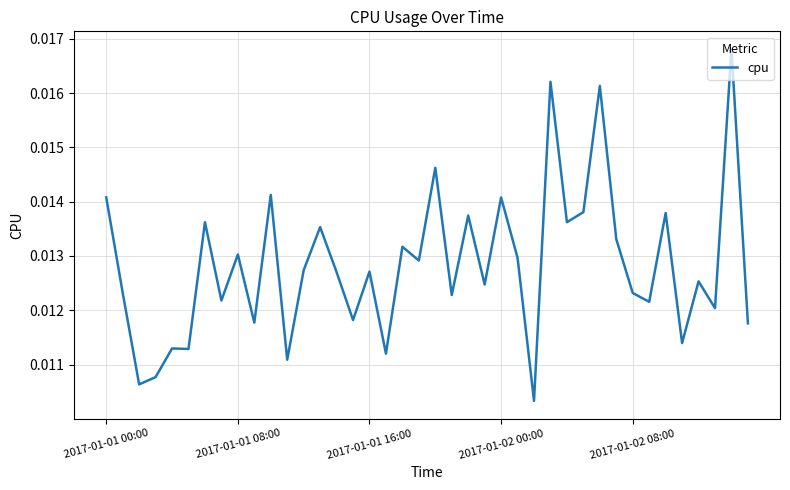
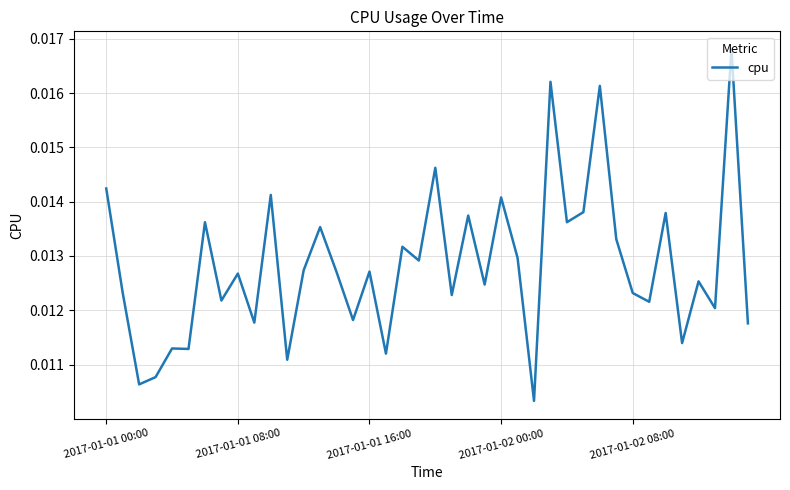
2017-01-01 00:00: 0.0141 -> 0.0142
2017-01-01 08:00: 0.0130 -> 0.0127
